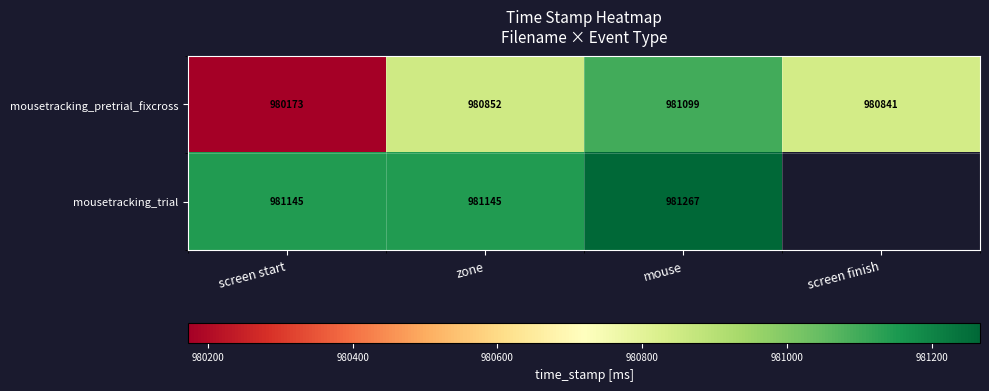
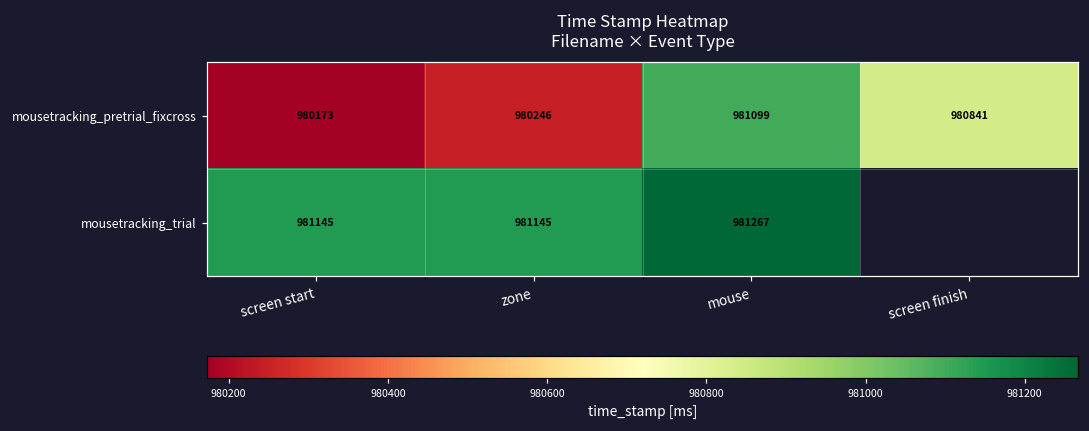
mousetracking_pretrial_fixcross, zone: 980852 -> 980246
